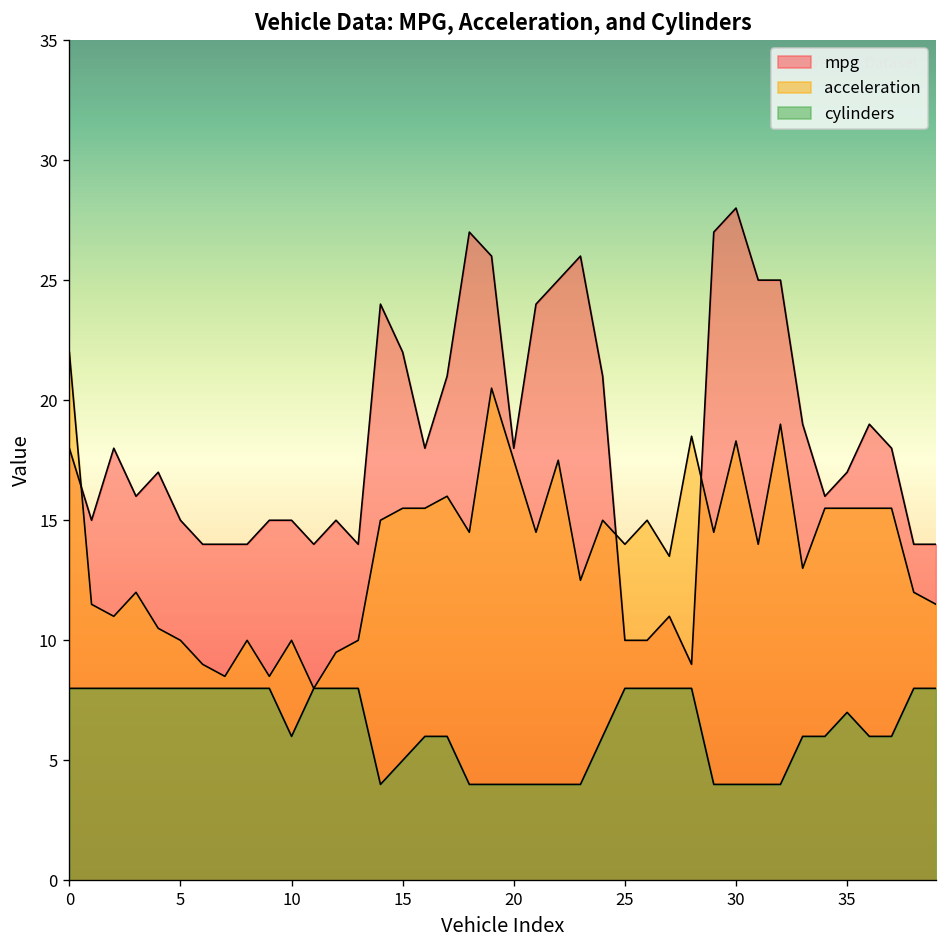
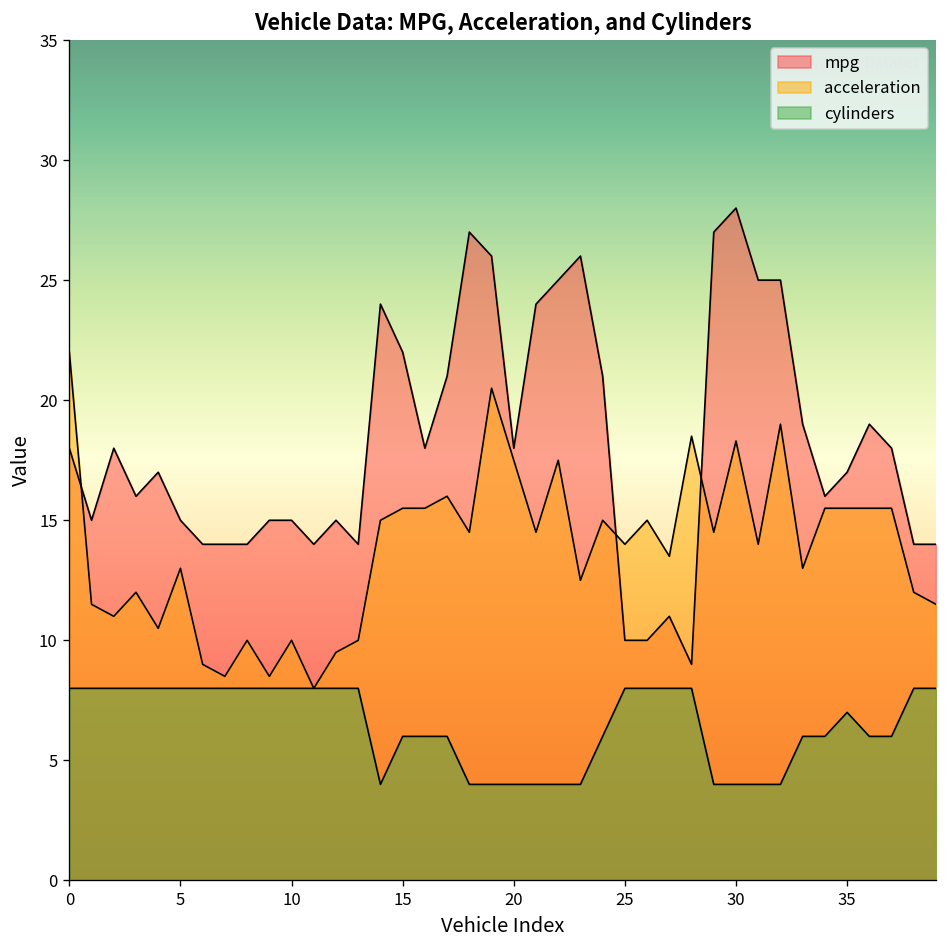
acceleration, 5: 10 -> 13
cylinders, 10: 6 -> 8
cylinders, 15: 5 -> 6
